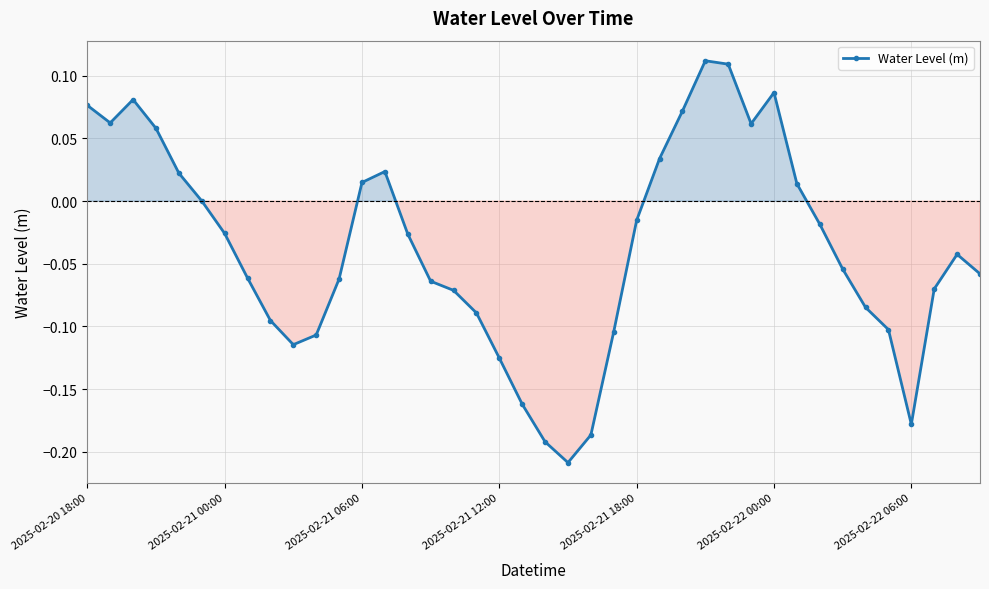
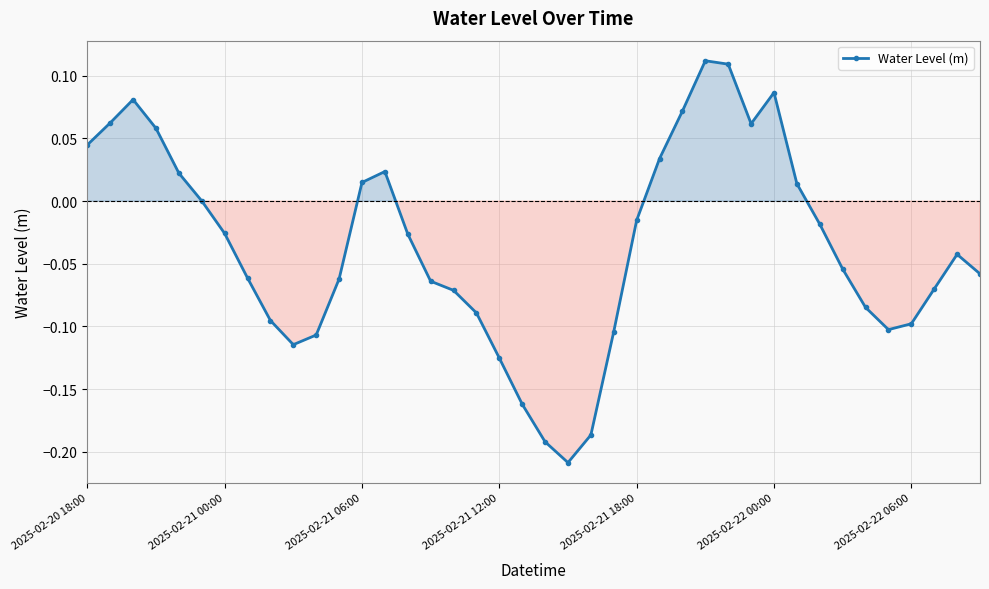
2025-02-20 18:00: 0.076 -> 0.045
2025-02-22 06:00: -0.178 -> -0.098
